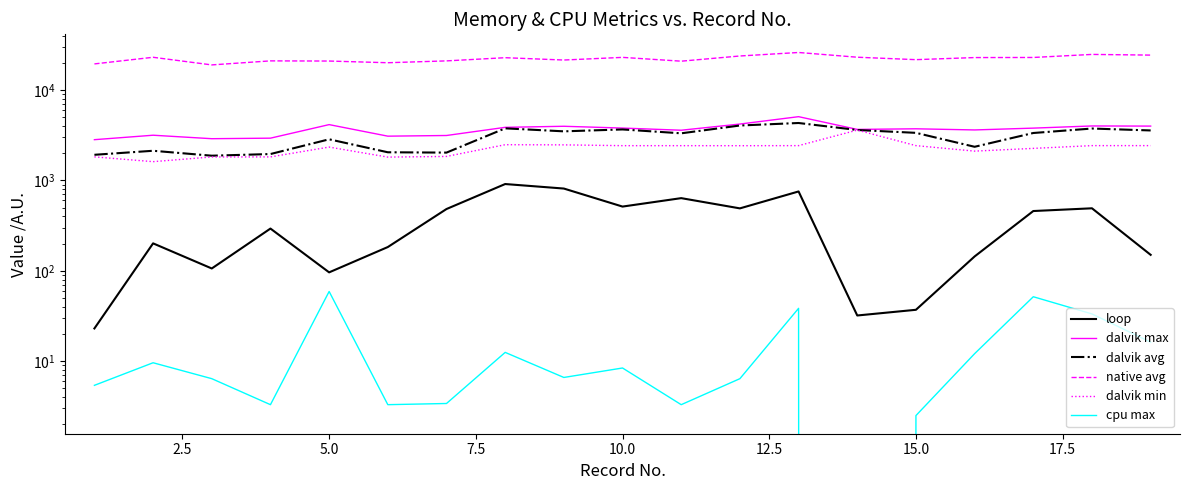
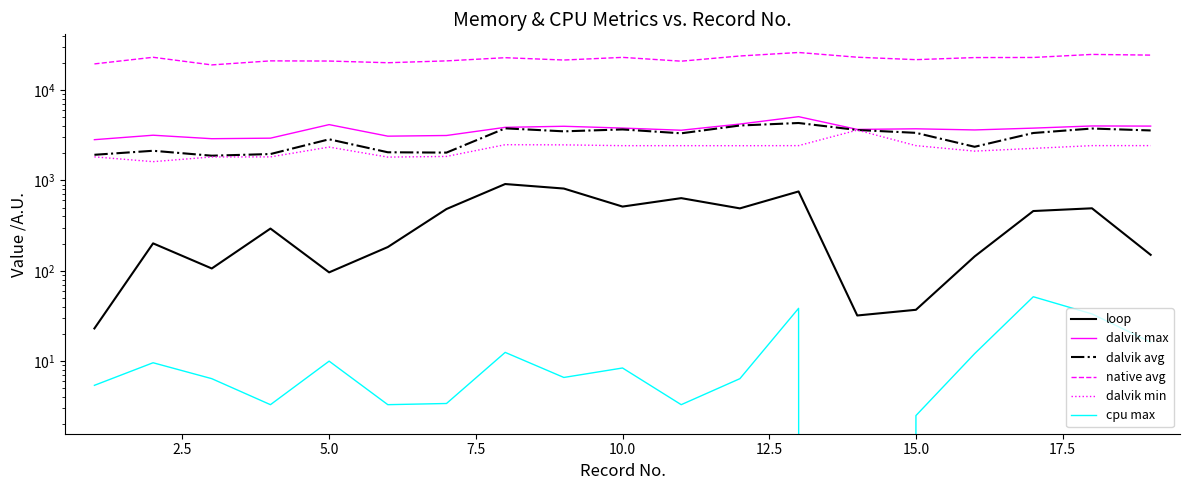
cpu max, 5.0: 60 -> 10
